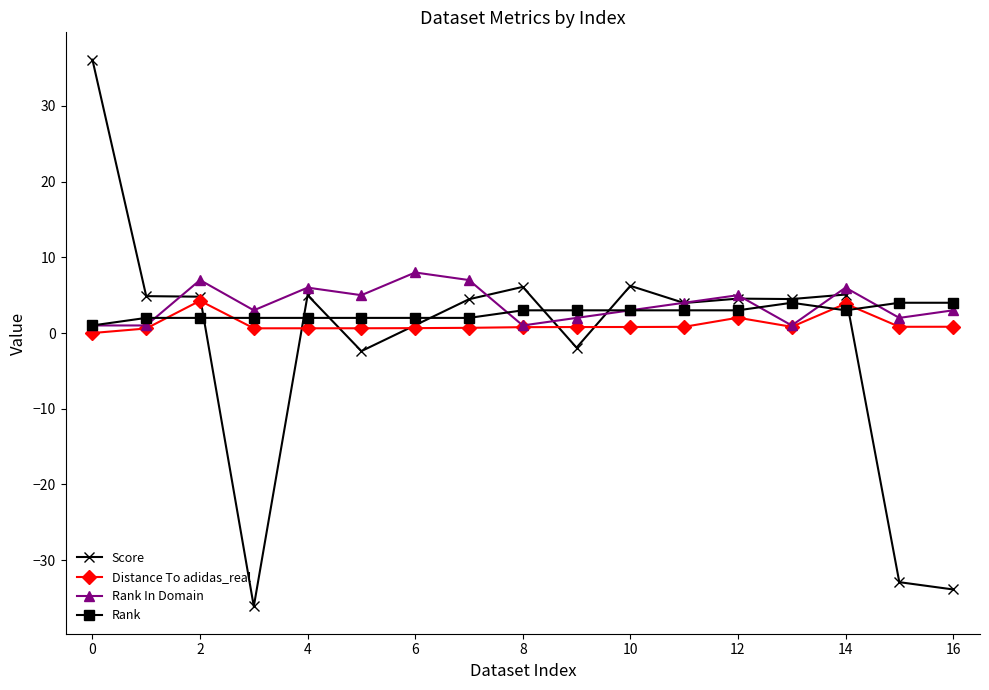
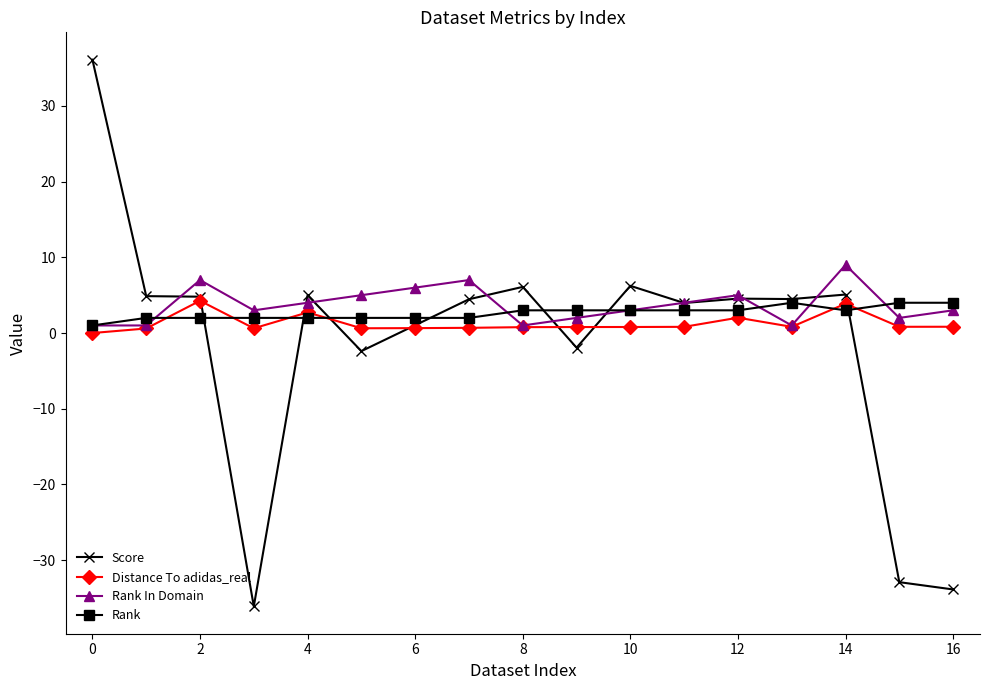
Distance To adidas_real, 4: 1 -> 3
Rank In Domain, 4: 6 -> 4
Rank In Domain, 6: 8 -> 6
Rank In Domain, 14: 6 -> 9
